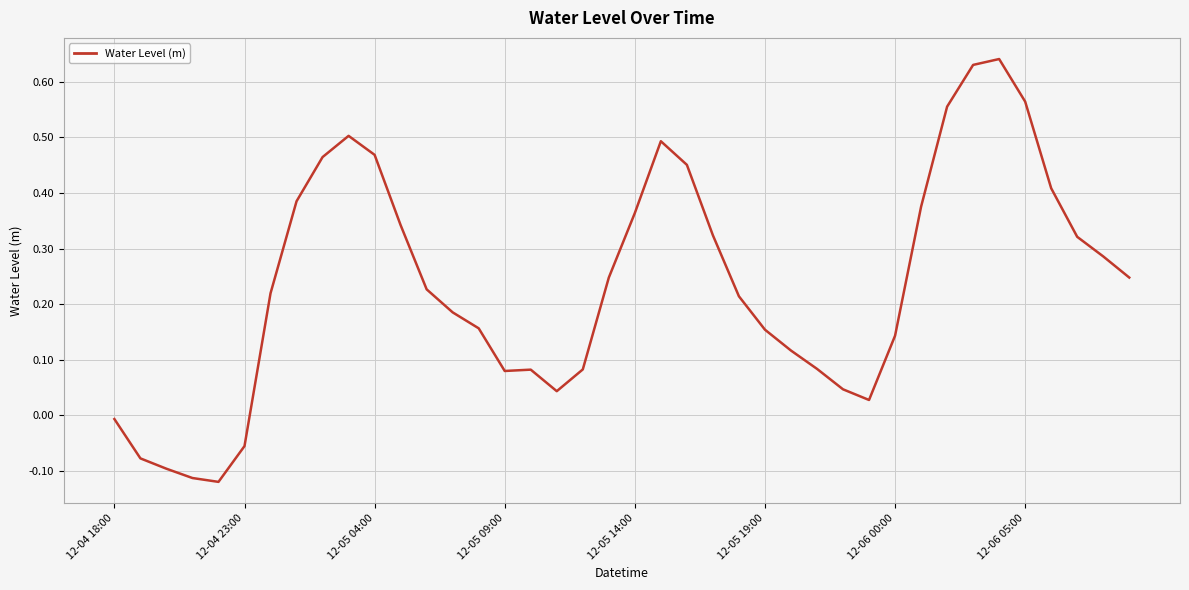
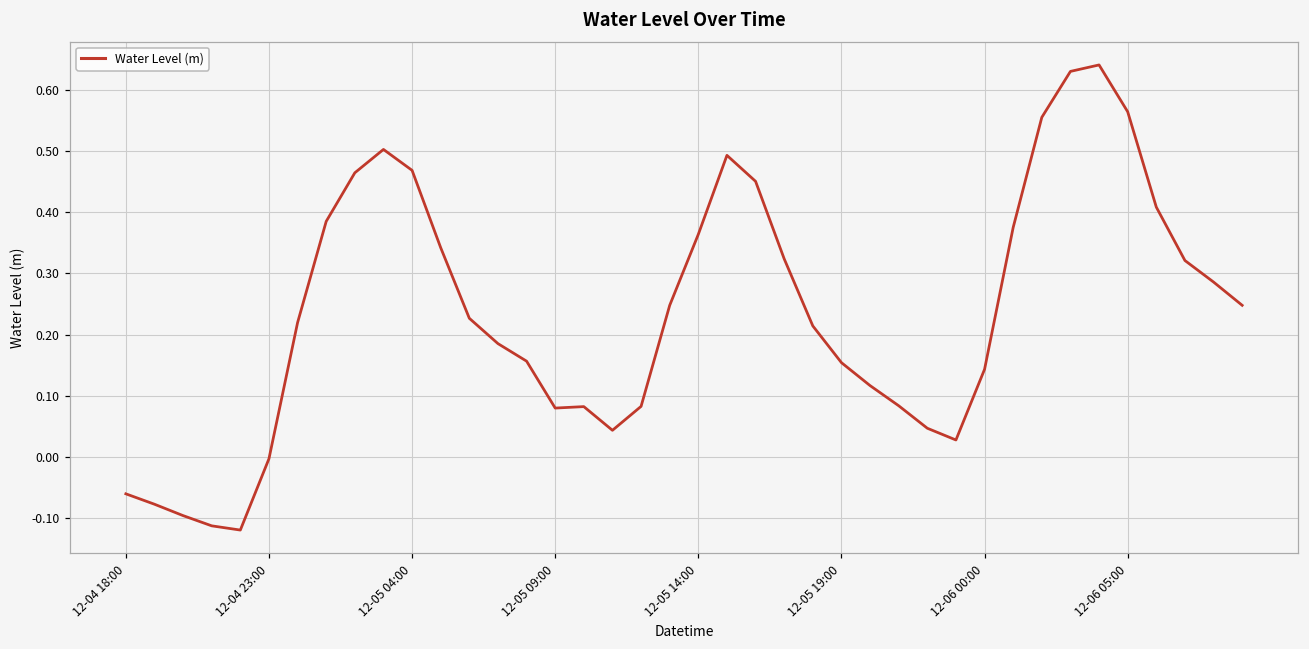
12-04 18:00: -0.01 -> -0.06
12-04 23:00: -0.06 -> 0.00
